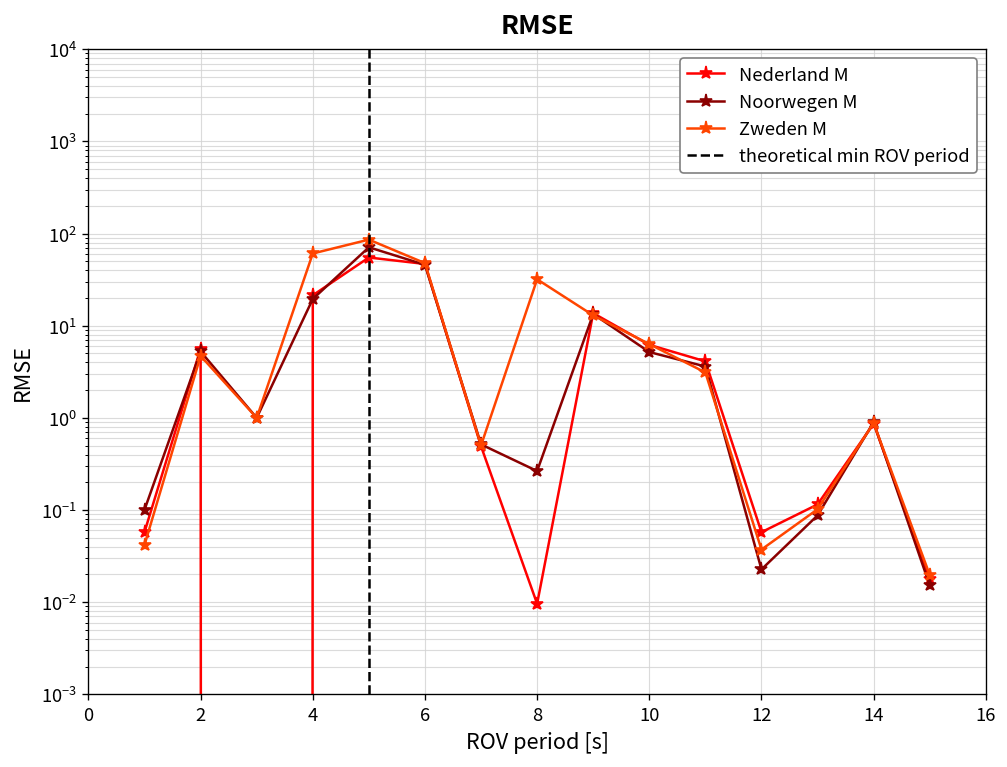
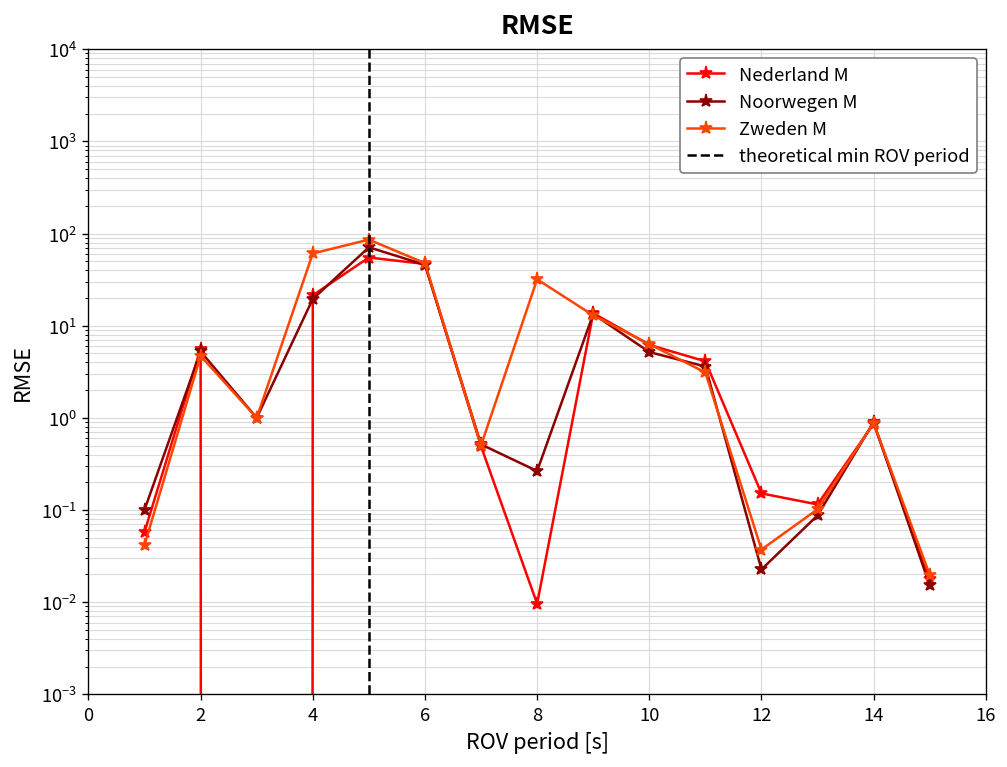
Nederland M, 12: 0.06 -> 0.15
